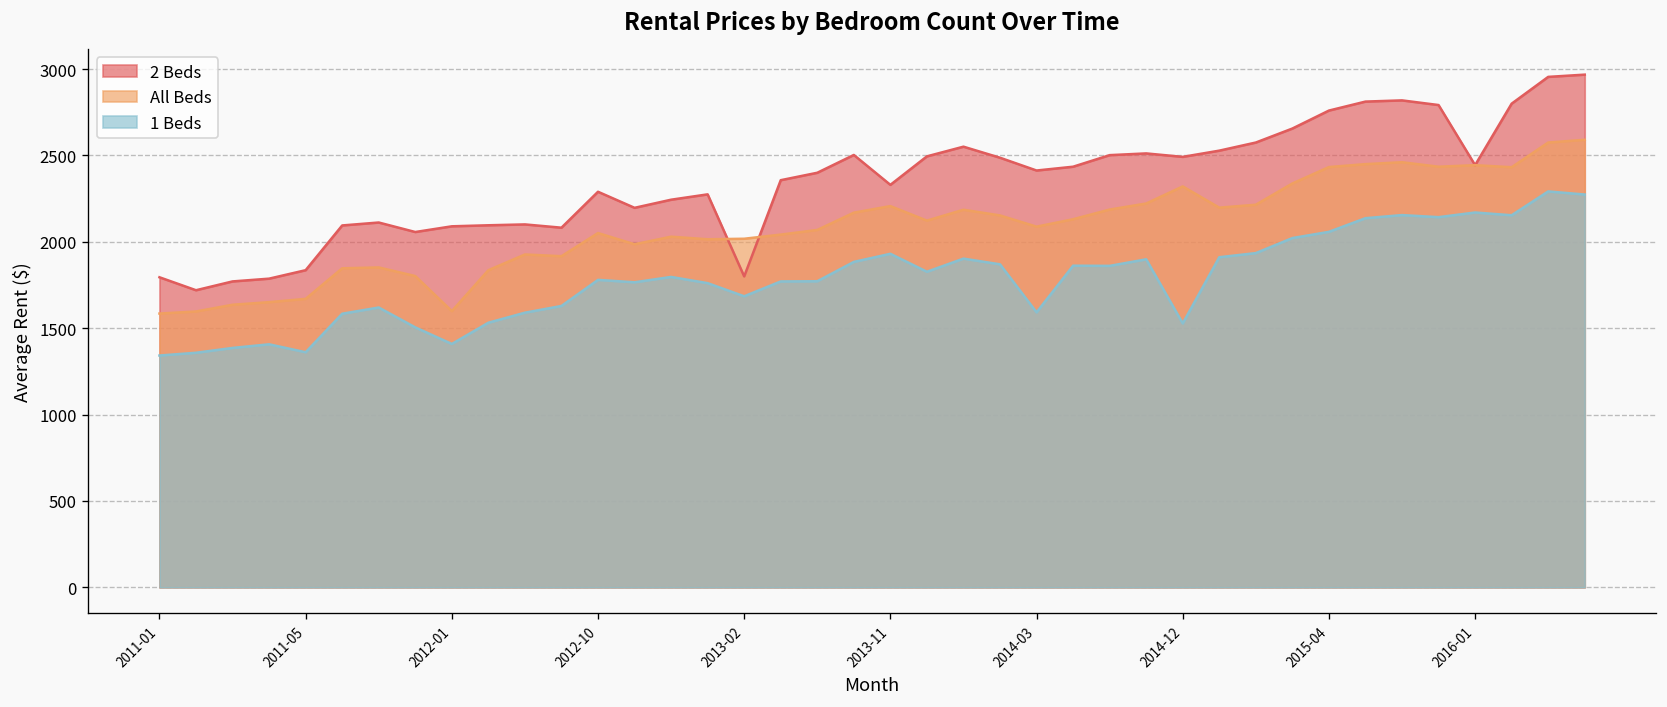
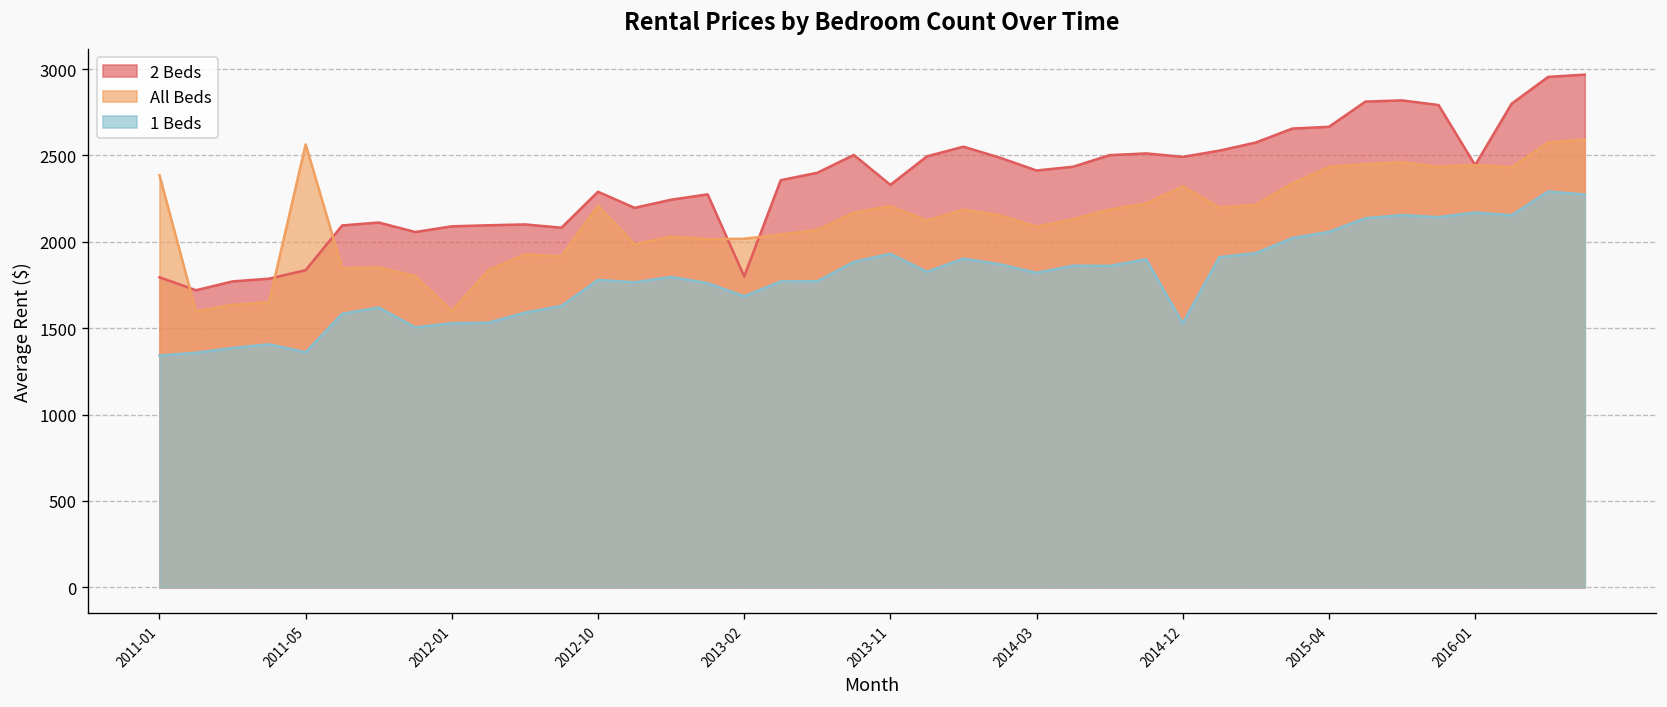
All Beds, 2011-01: 1590 -> 2390
All Beds, 2011-05: 1670 -> 2560
1 Beds, 2012-01: 1410 -> 1530
All Beds, 2012-10: 2050 -> 2210
1 Beds, 2014-03: 1590 -> 1820
2 Beds, 2015-04: 2760 -> 2670
